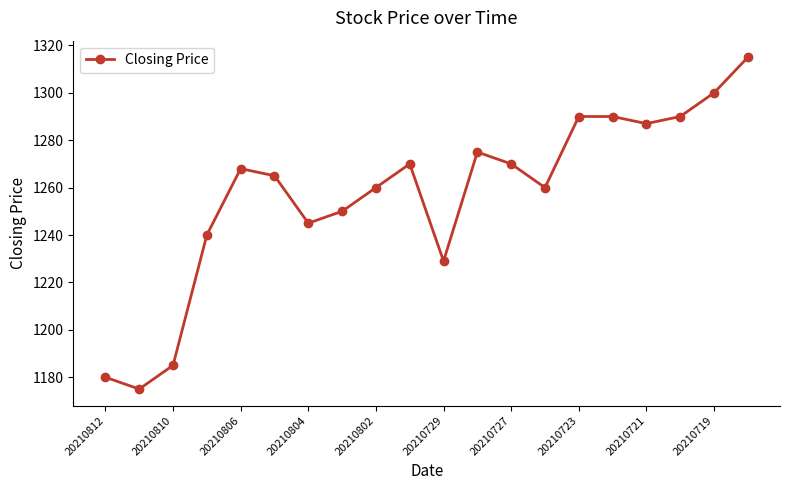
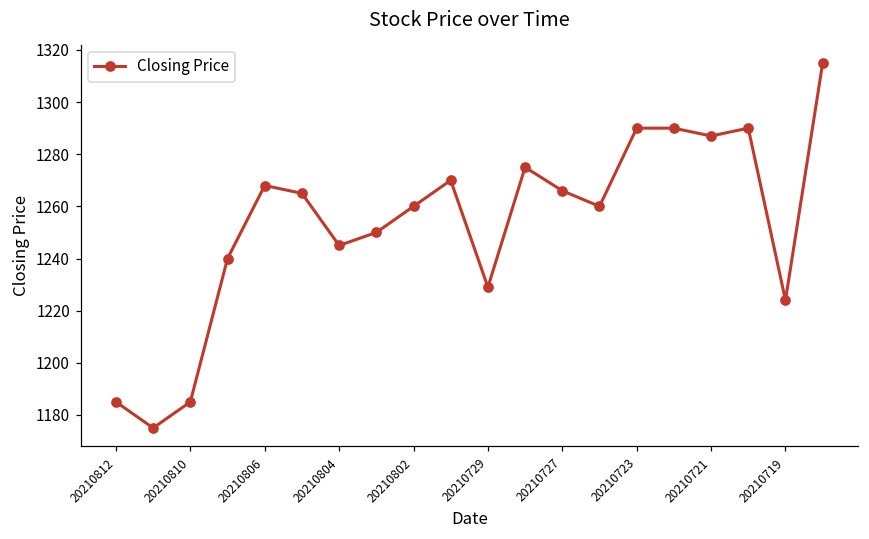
20210812: 1180 -> 1185
20210727: 1270 -> 1266
20210719: 1300 -> 1224
